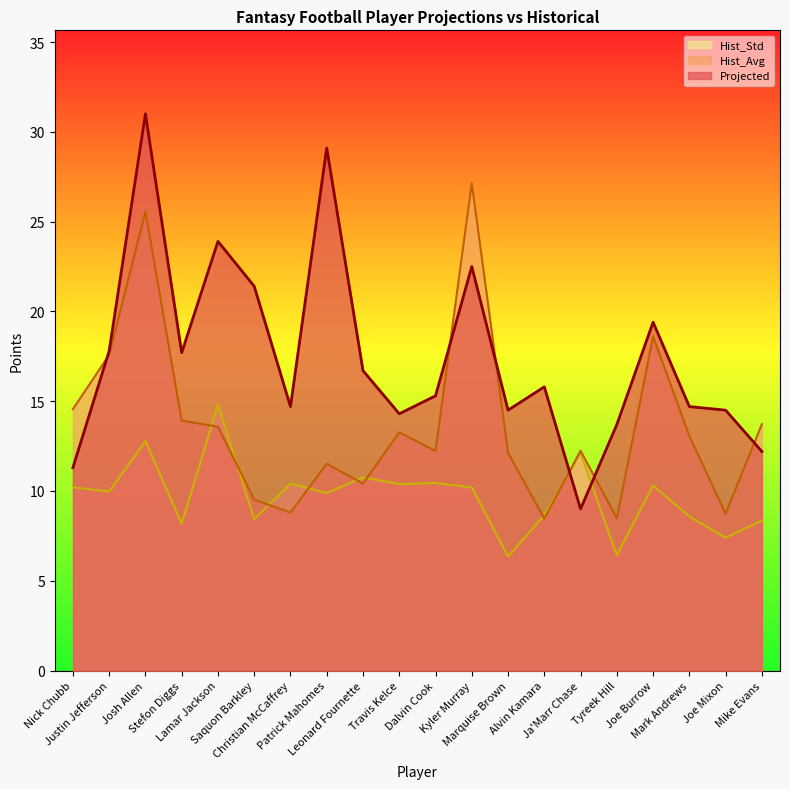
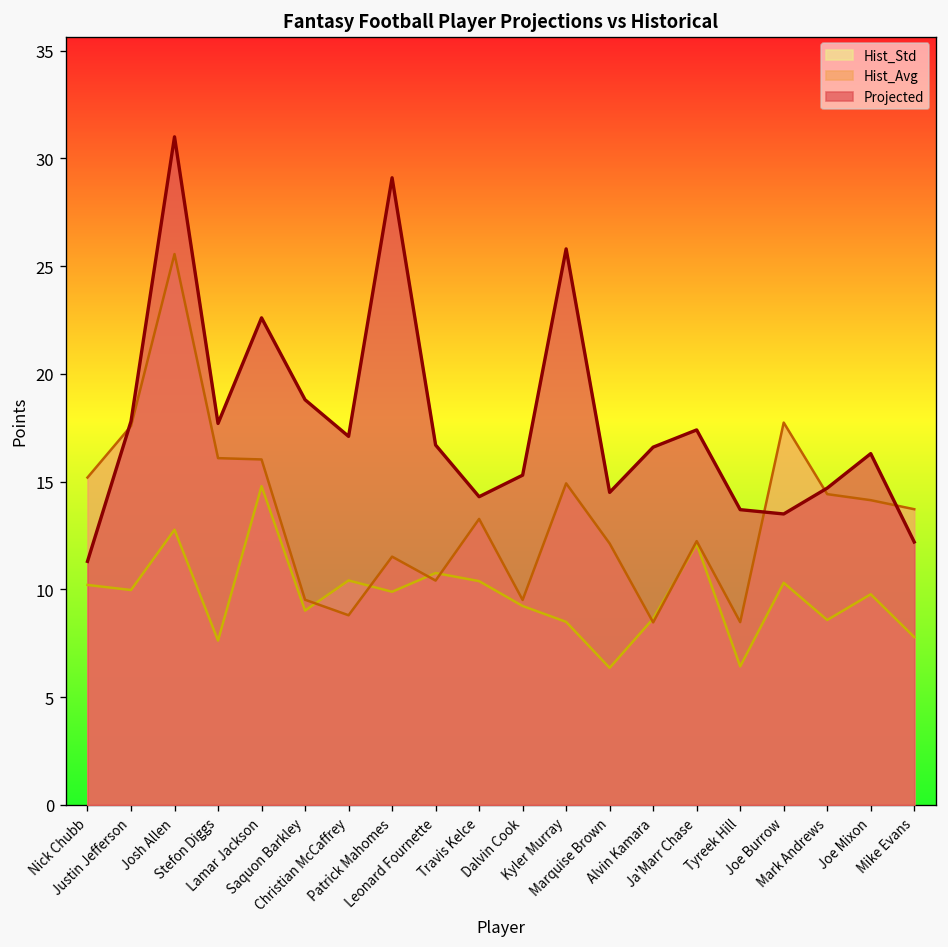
Hist_Avg, Nick Chubb: 14.6 -> 15.2
Hist_Std, Stefon Diggs: 8.2 -> 7.6
Hist_Avg, Stefon Diggs: 13.9 -> 16.1
Hist_Avg, Lamar Jackson: 13.6 -> 16.0
Projected, Lamar Jackson: 23.9 -> 22.6
Hist_Std, Saquon Barkley: 8.4 -> 9.0
Projected, Saquon Barkley: 21.4 -> 18.8
Projected, Christian McCaffrey: 14.7 -> 17.1
Hist_Std, Dalvin Cook: 10.4 -> 9.2
Hist_Avg, Dalvin Cook: 12.2 -> 9.5
Hist_Std, Kyler Murray: 10.2 -> 8.5
Hist_Avg, Kyler Murray: 27.1 -> 14.9
Projected, Kyler Murray: 22.5 -> 25.8
Projected, Alvin Kamara: 15.8 -> 16.6
Projected, Ja'Marr Chase: 9.0 -> 17.4
Hist_Avg, Joe Burrow: 18.6 -> 17.7
Projected, Joe Burrow: 19.4 -> 13.5
Hist_Avg, Mark Andrews: 13.1 -> 14.4
Hist_Std, Joe Mixon: 7.4 -> 9.8
Hist_Avg, Joe Mixon: 8.7 -> 14.1
Projected, Joe Mixon: 14.5 -> 16.3
Hist_Std, Mike Evans: 8.4 -> 7.8
